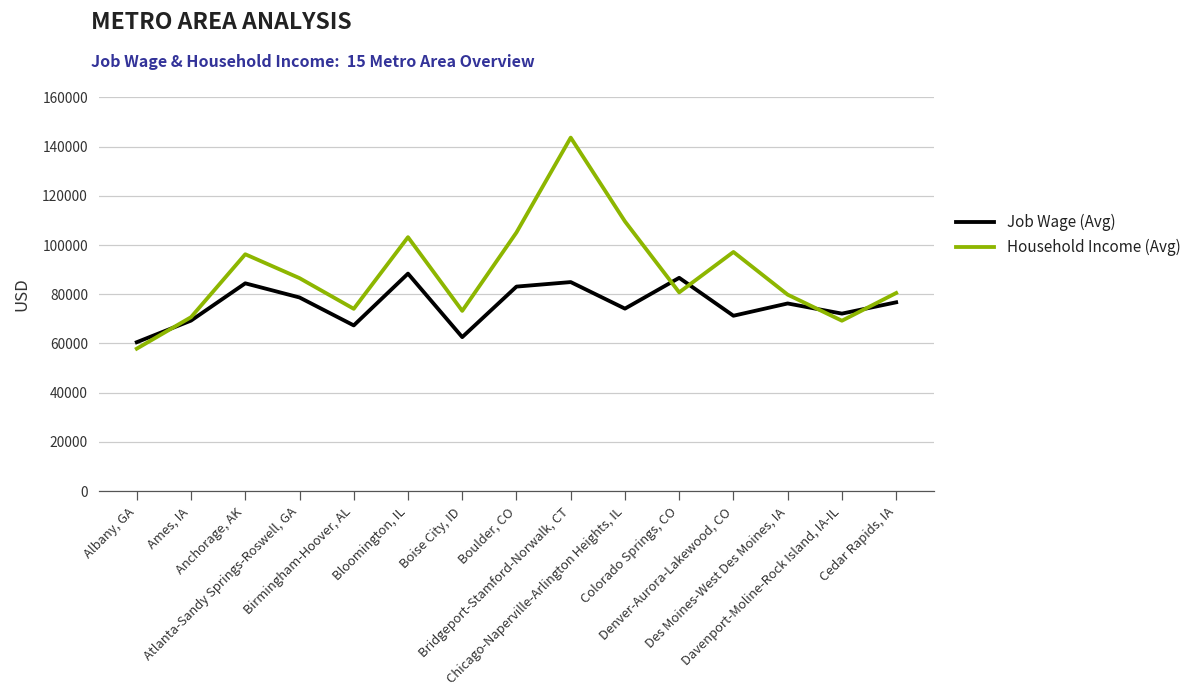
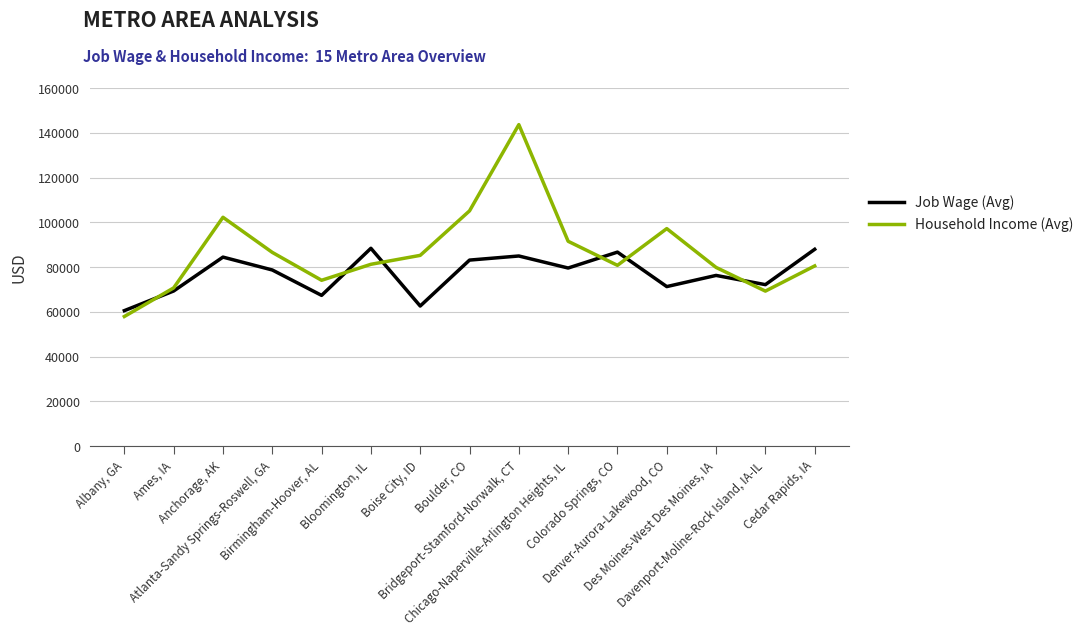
Household Income (Avg), Anchorage, AK: 96000 -> 102000
Household Income (Avg), Bloomington, IL: 103000 -> 81000
Household Income (Avg), Boise City, ID: 73000 -> 85000
Job Wage (Avg), Chicago-Naperville-Arlington Heights, IL: 74000 -> 80000
Household Income (Avg), Chicago-Naperville-Arlington Heights, IL: 110000 -> 92000
Job Wage (Avg), Cedar Rapids, IA: 77000 -> 88000
